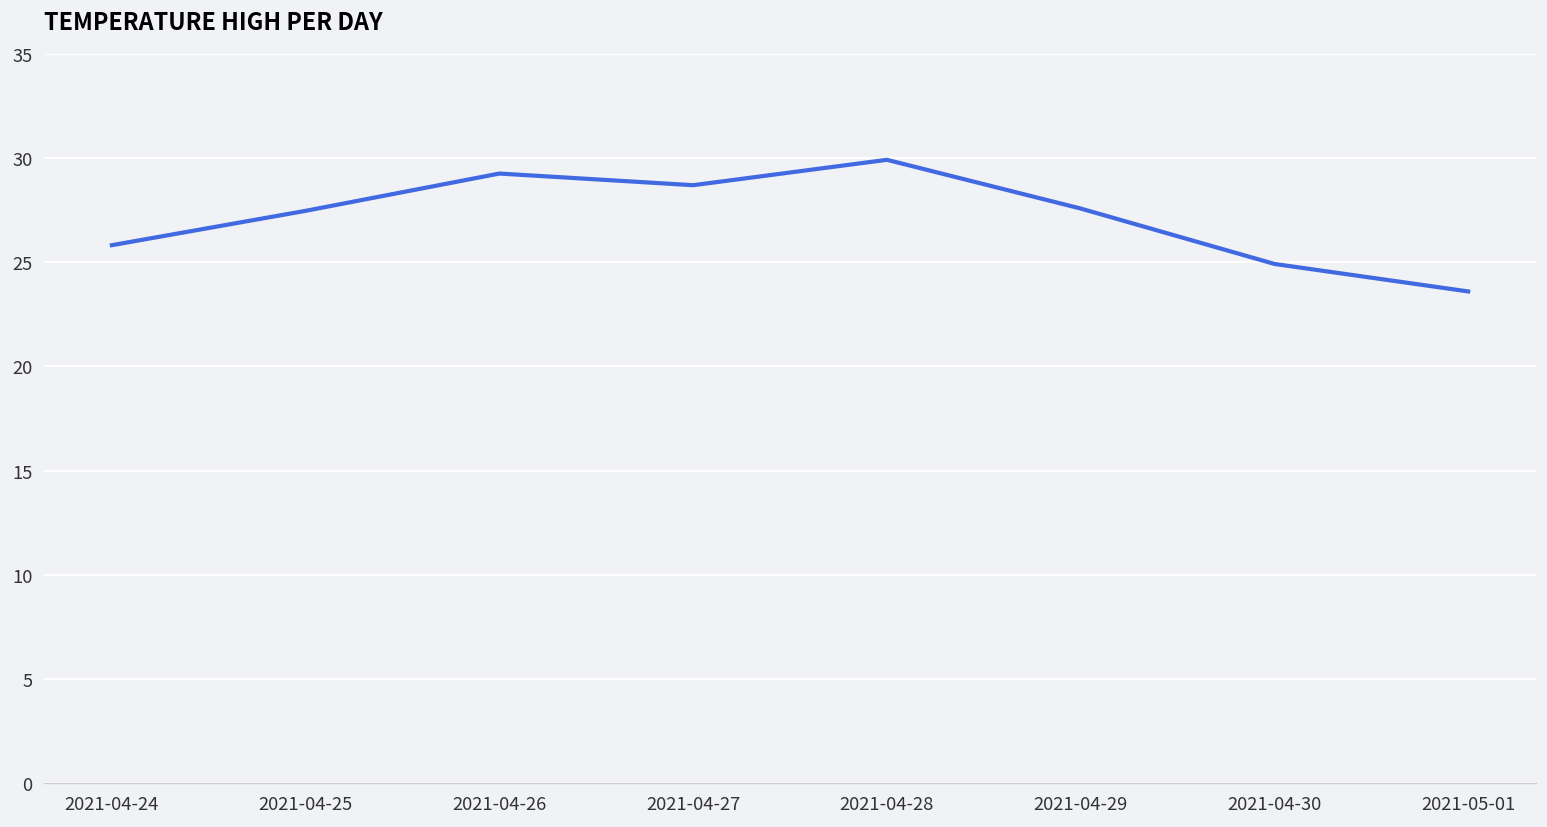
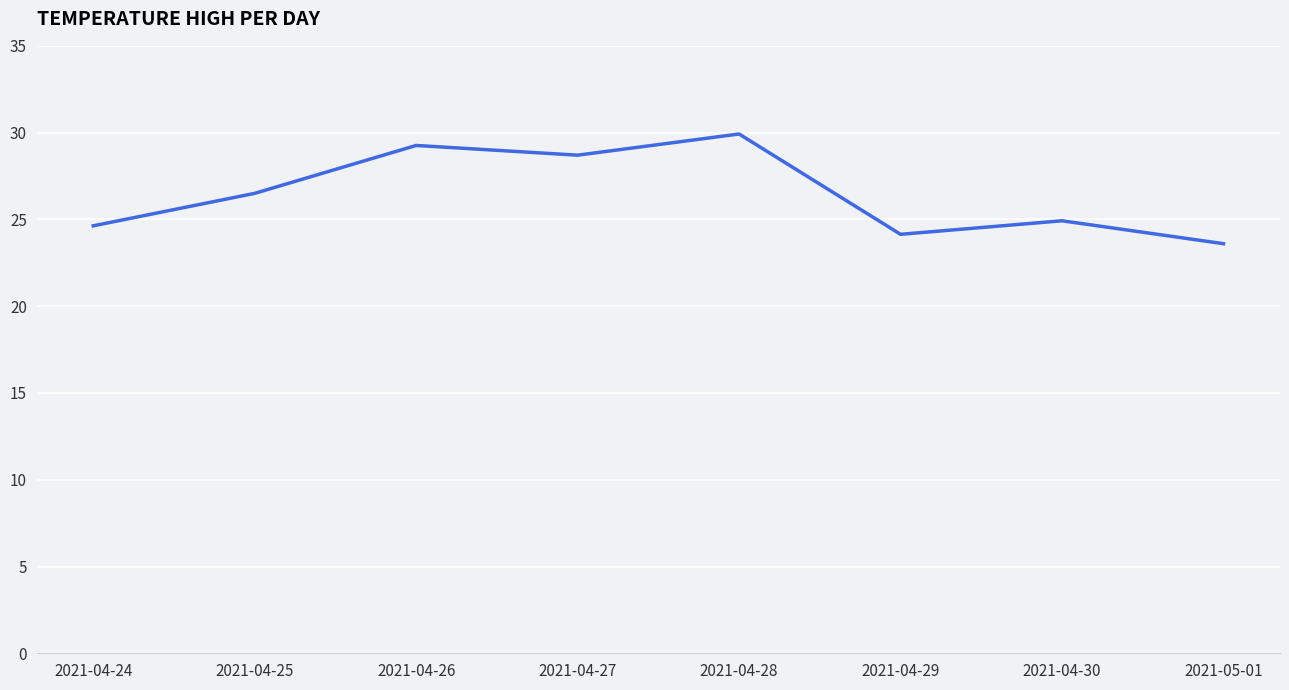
2021-04-24: 25.8 -> 24.6
2021-04-25: 27.5 -> 26.5
2021-04-29: 27.6 -> 24.1
